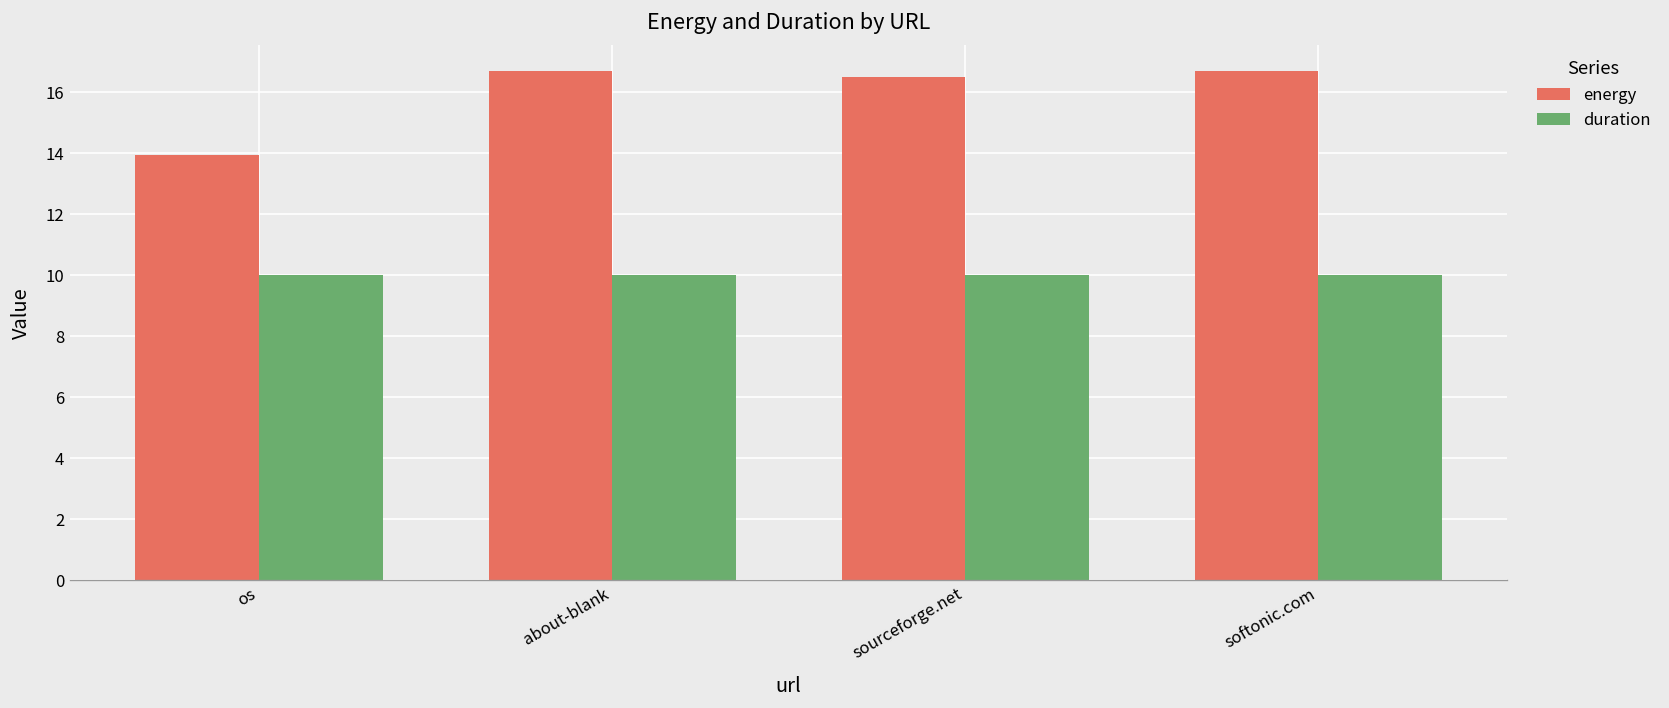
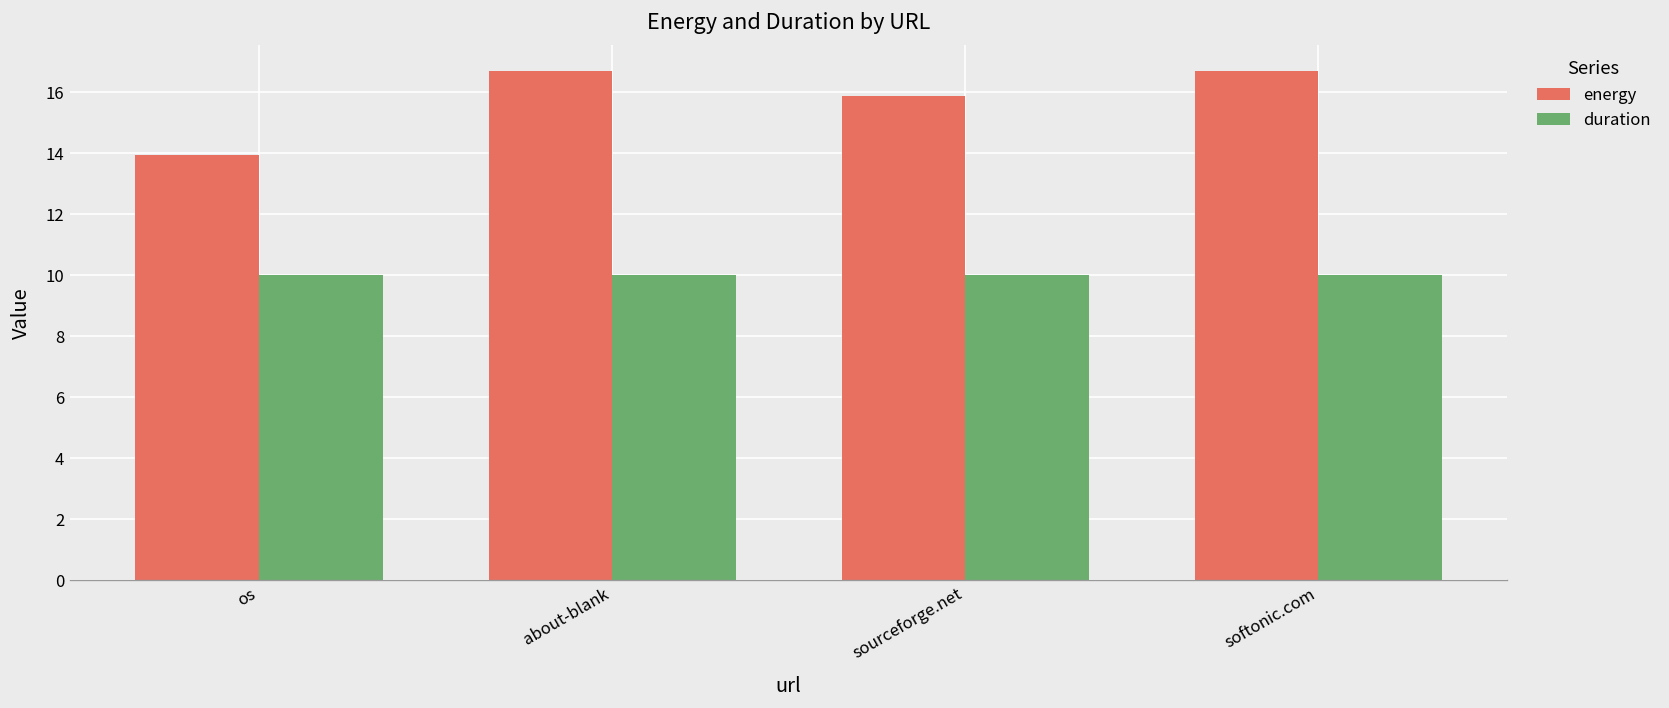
energy, sourceforge.net: 16.5 -> 15.9
